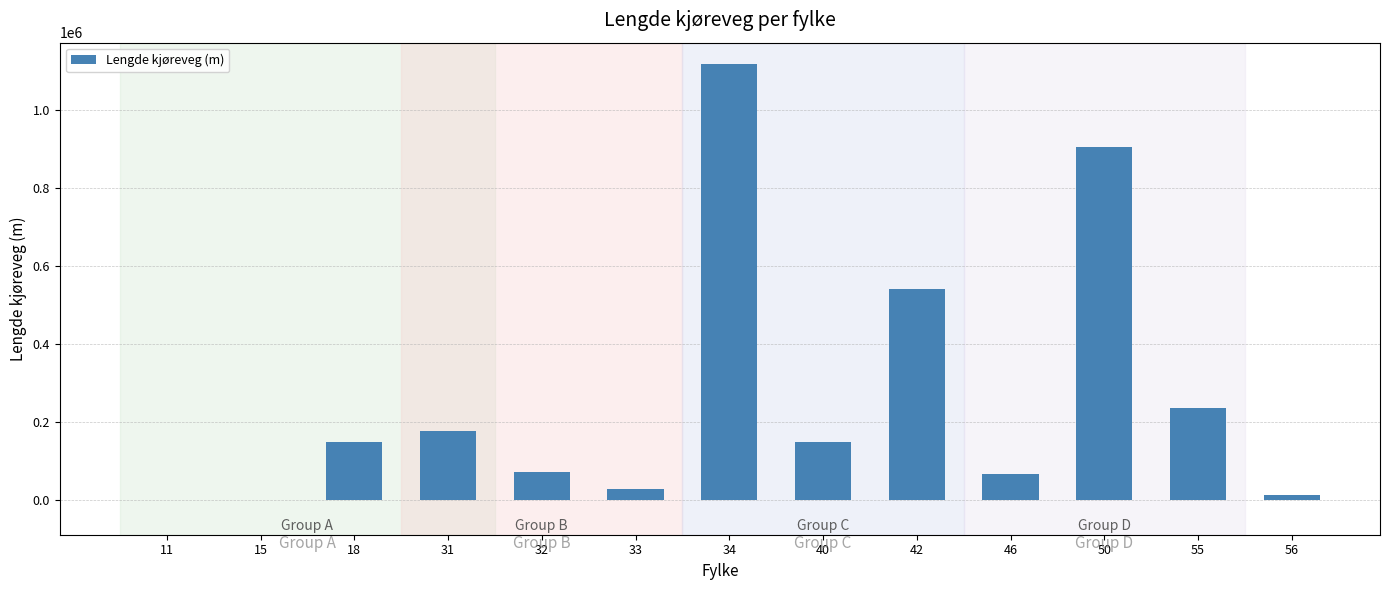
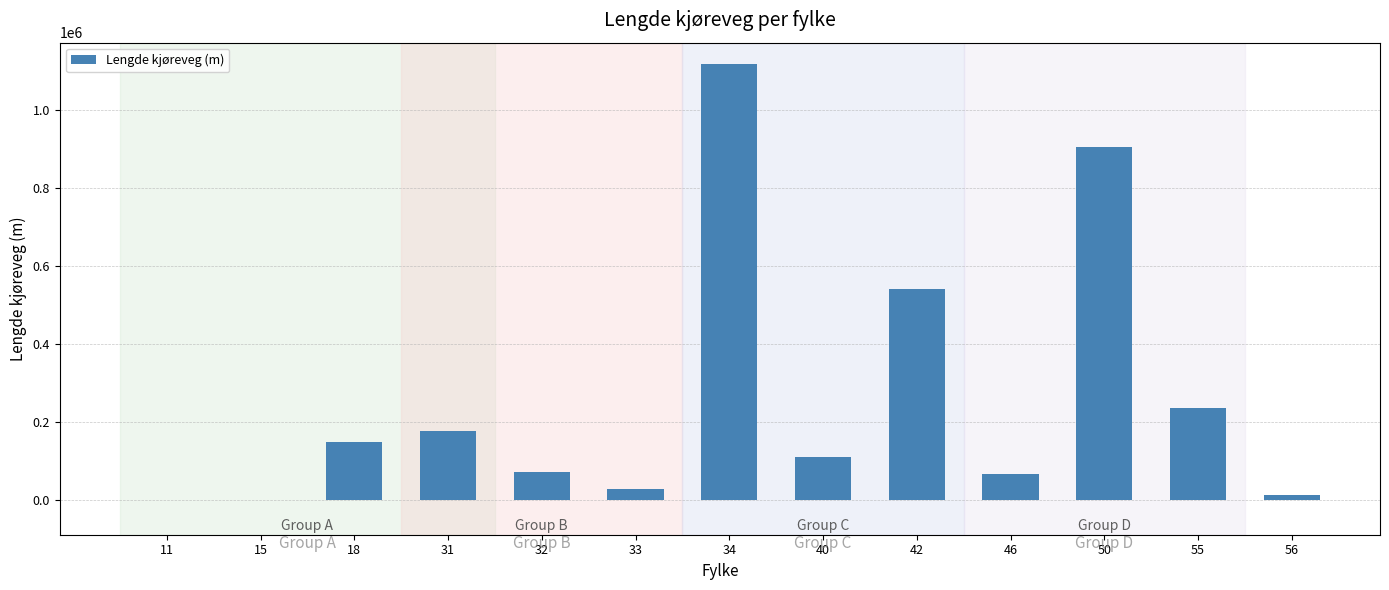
40: 150000 -> 110000
